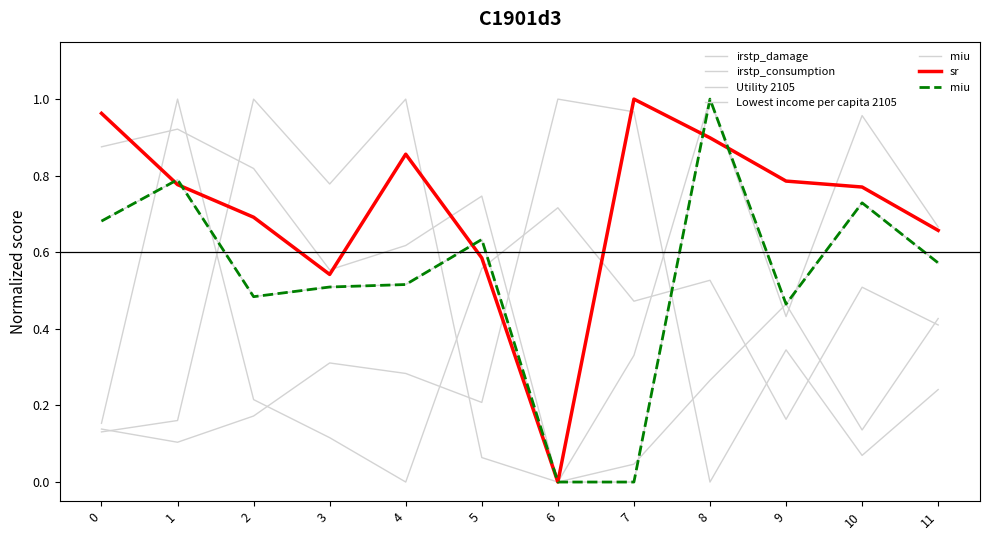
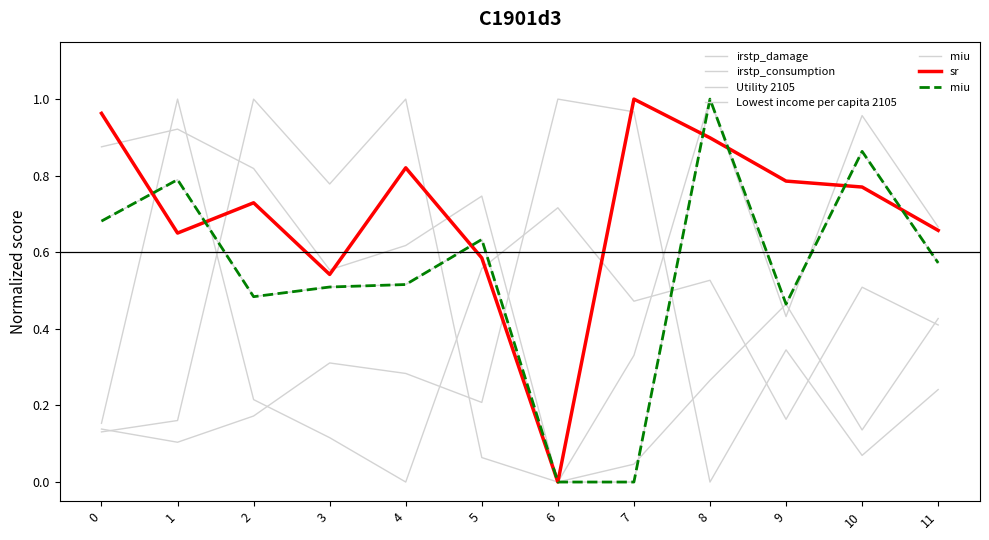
sr, 1: 0.78 -> 0.65
sr, 2: 0.69 -> 0.73
sr, 4: 0.86 -> 0.82
miu, 10: 0.73 -> 0.86
